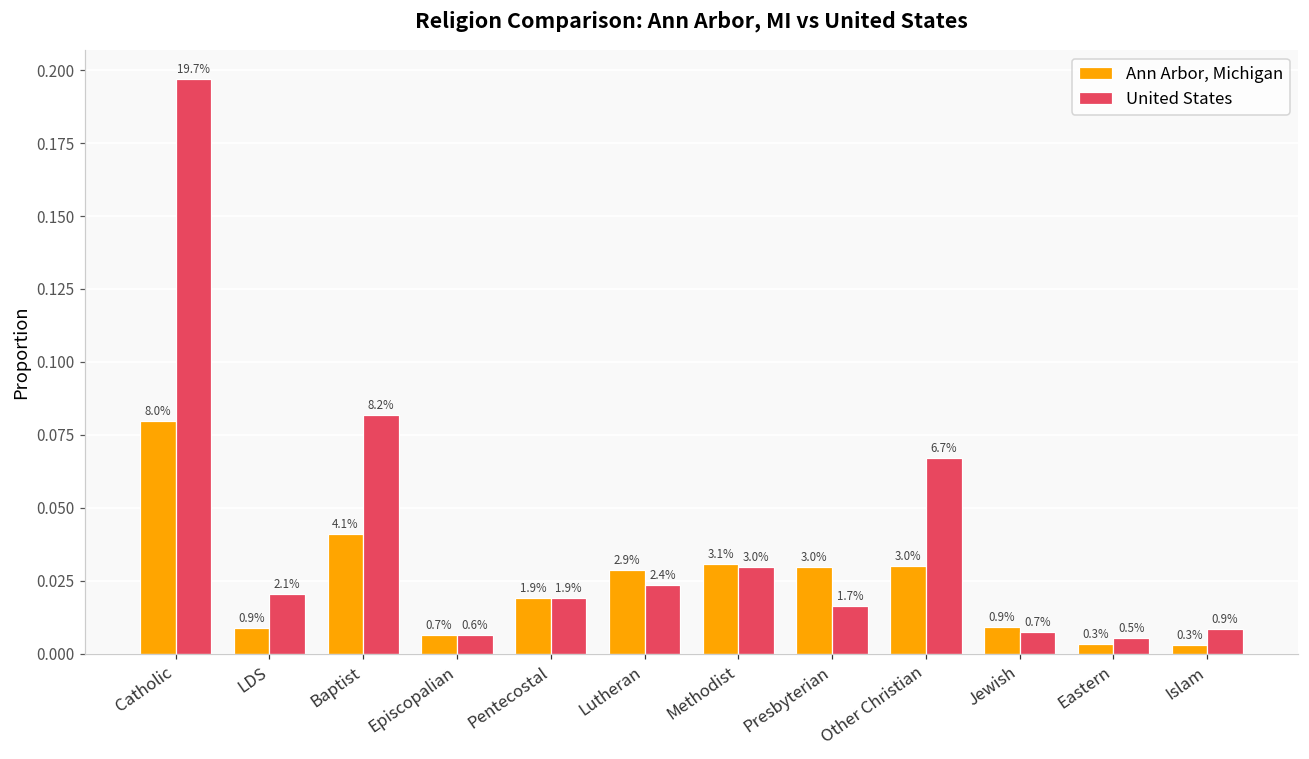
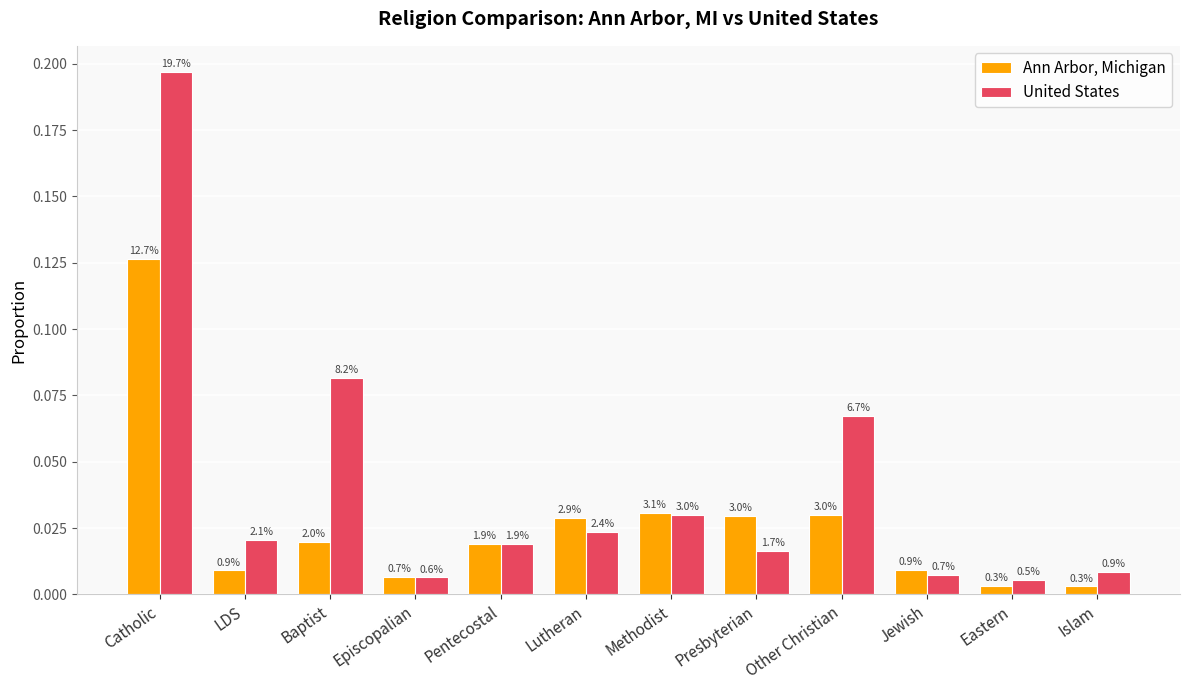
Ann Arbor, Michigan, Catholic: 8.0% -> 12.7%
Ann Arbor, Michigan, Baptist: 4.1% -> 2.0%
